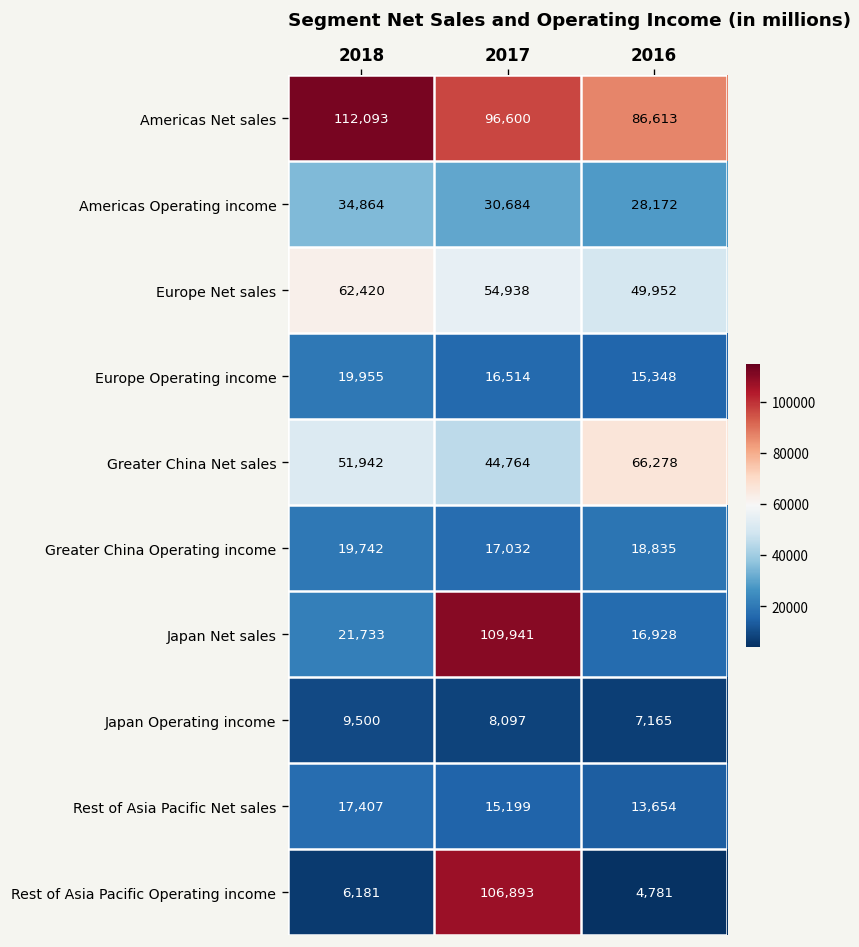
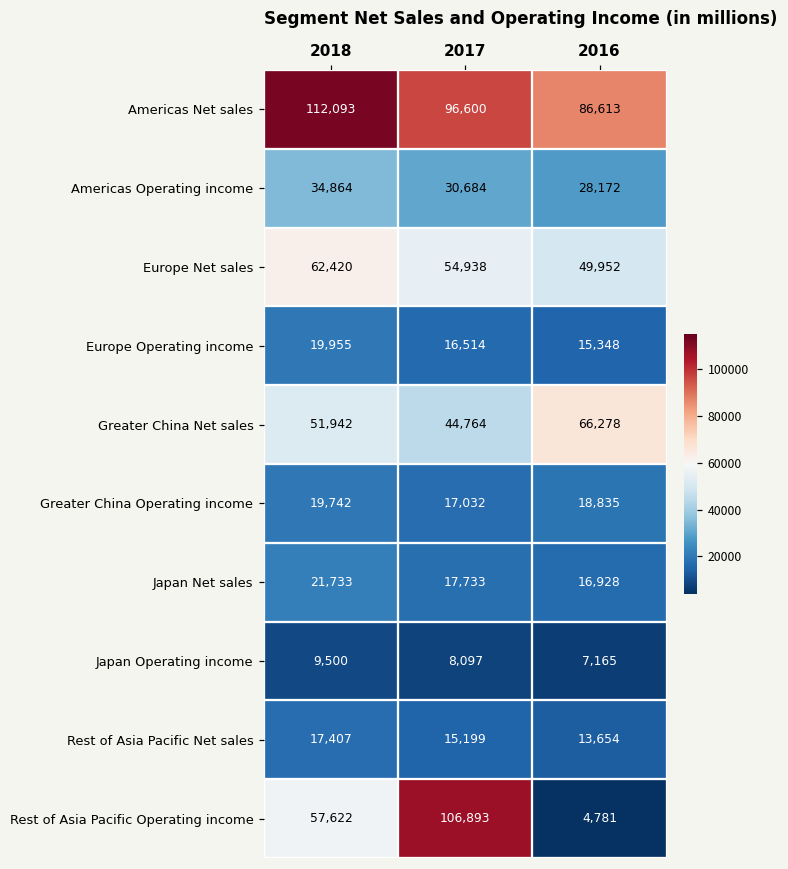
Japan Net sales, 2017: 109,941 -> 17,733
Rest of Asia Pacific Operating income, 2018: 6,181 -> 57,622
